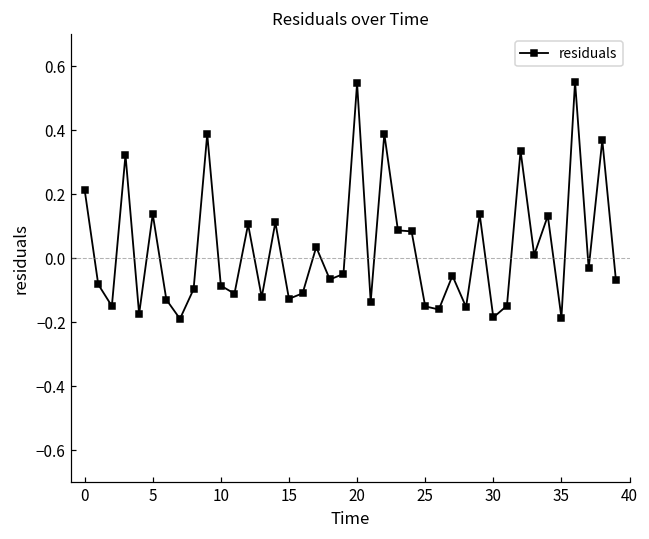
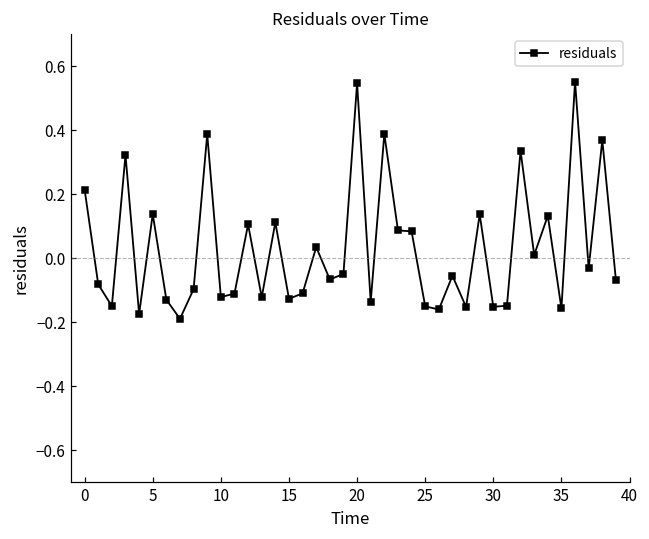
10: -0.09 -> -0.12
30: -0.18 -> -0.15
35: -0.18 -> -0.16
